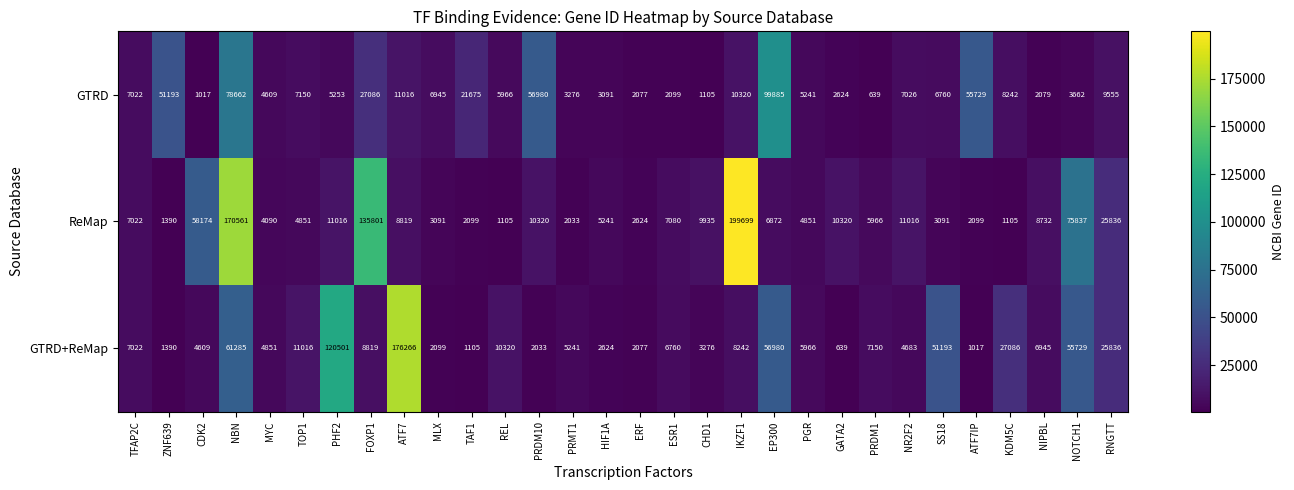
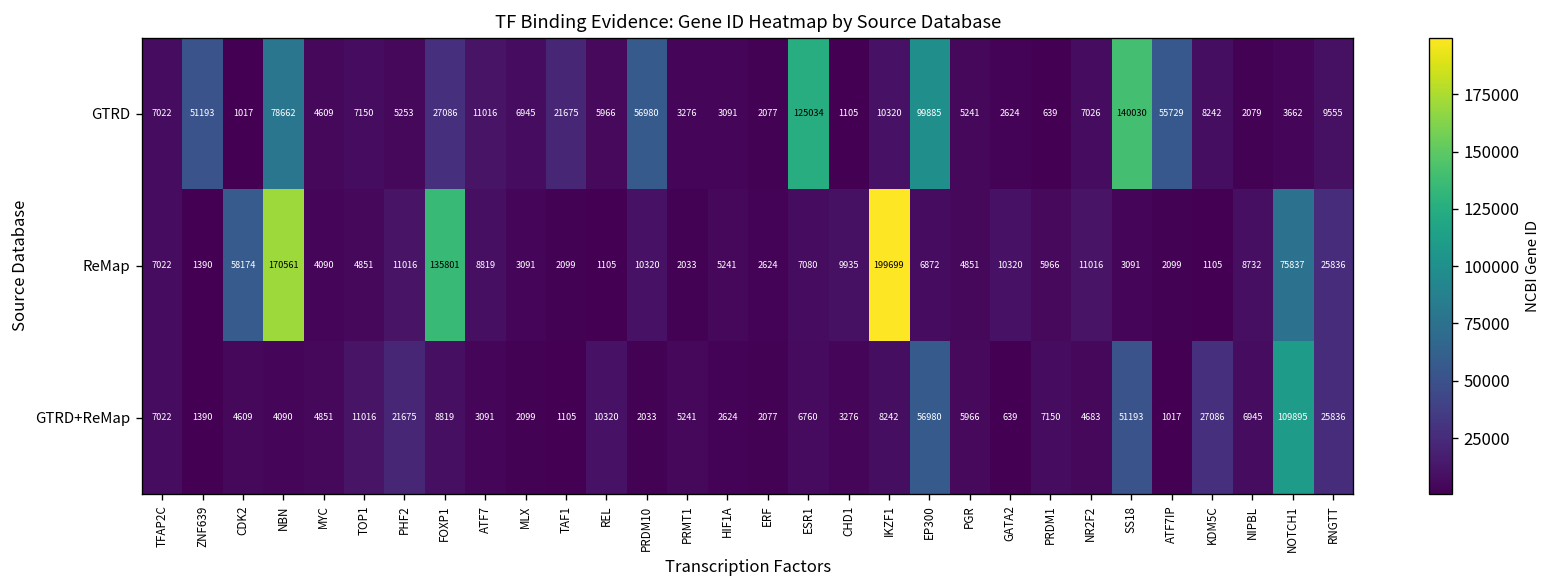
GTRD, ESR1: 2099 -> 125034
GTRD, SS18: 6760 -> 140030
GTRD+ReMap, NBN: 61285 -> 4090
GTRD+ReMap, PHF2: 120501 -> 21675
GTRD+ReMap, ATF7: 176266 -> 3091
GTRD+ReMap, NOTCH1: 55729 -> 109895
